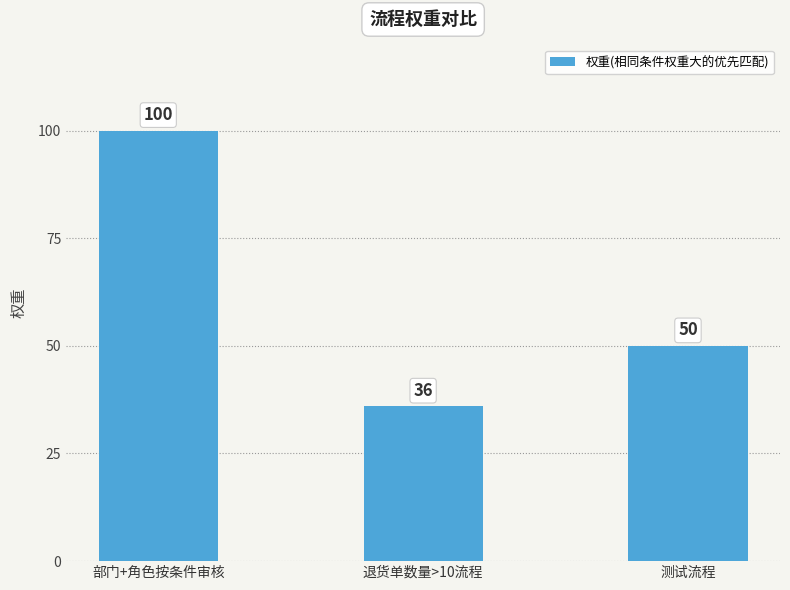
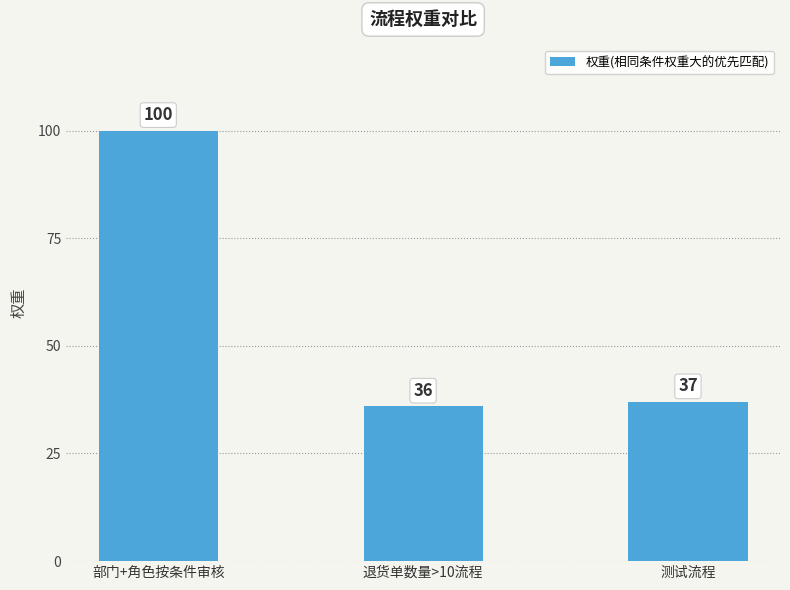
测试流程: 50 -> 37
